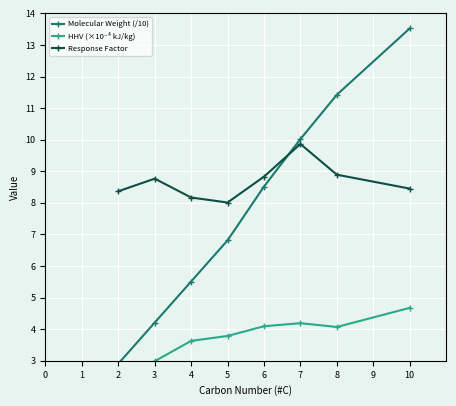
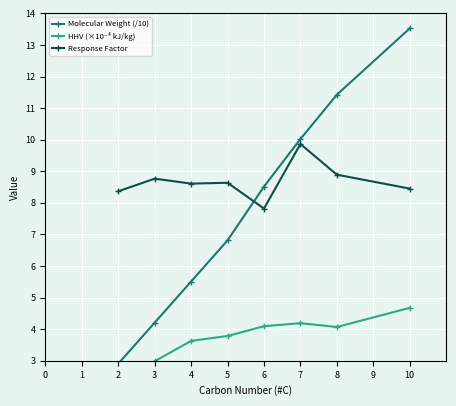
Response Factor, 4: 8.2 -> 8.6
Response Factor, 5: 8.0 -> 8.6
Response Factor, 6: 8.8 -> 7.8
